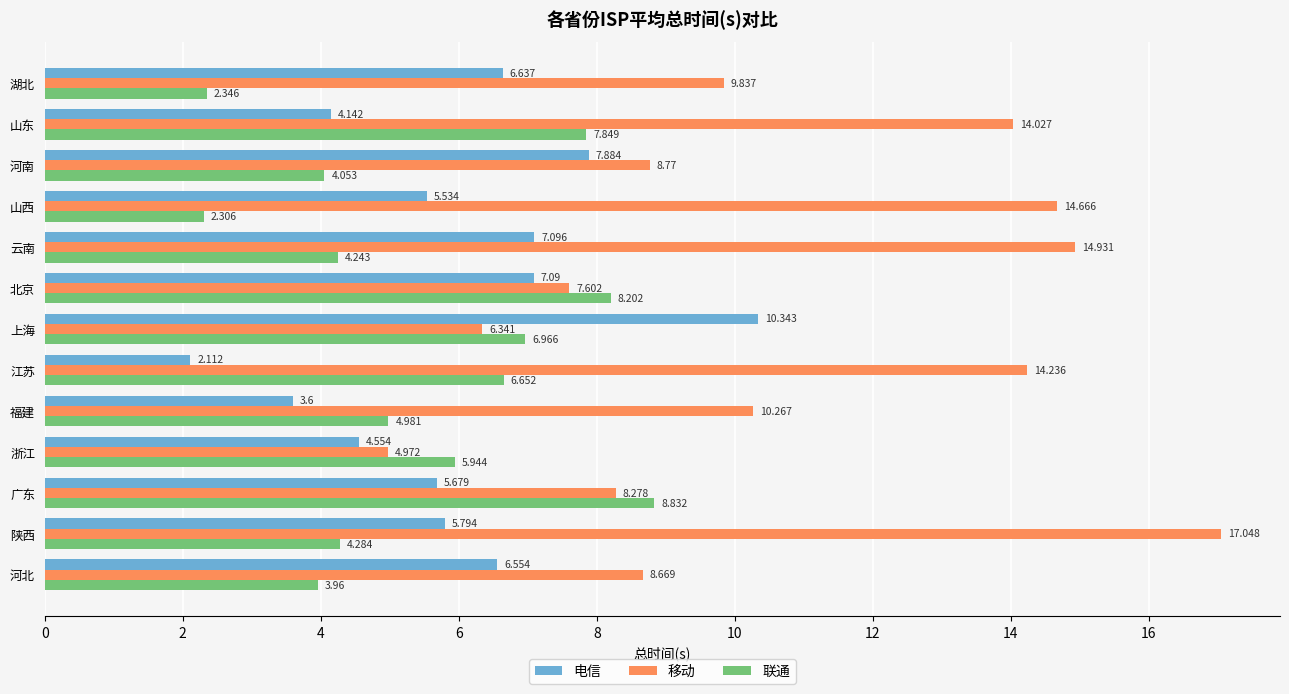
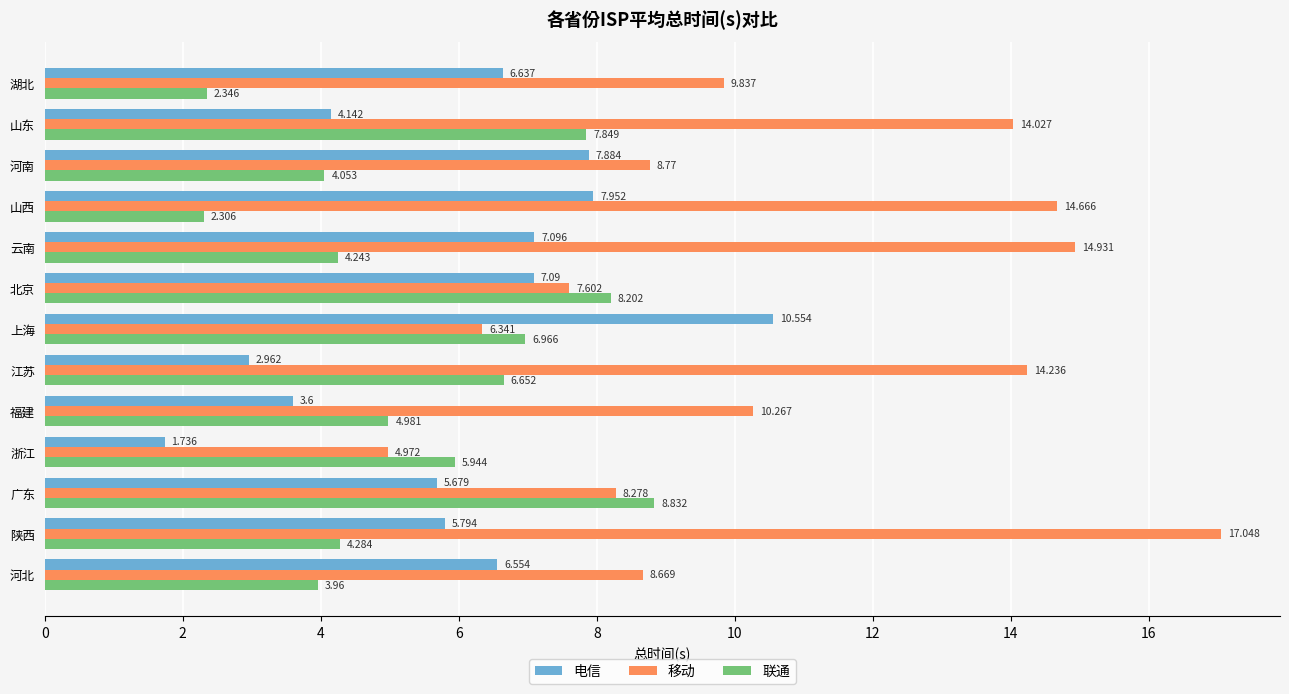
电信, 山西: 5.534 -> 7.952
电信, 上海: 10.343 -> 10.554
电信, 江苏: 2.112 -> 2.962
电信, 浙江: 4.554 -> 1.736
